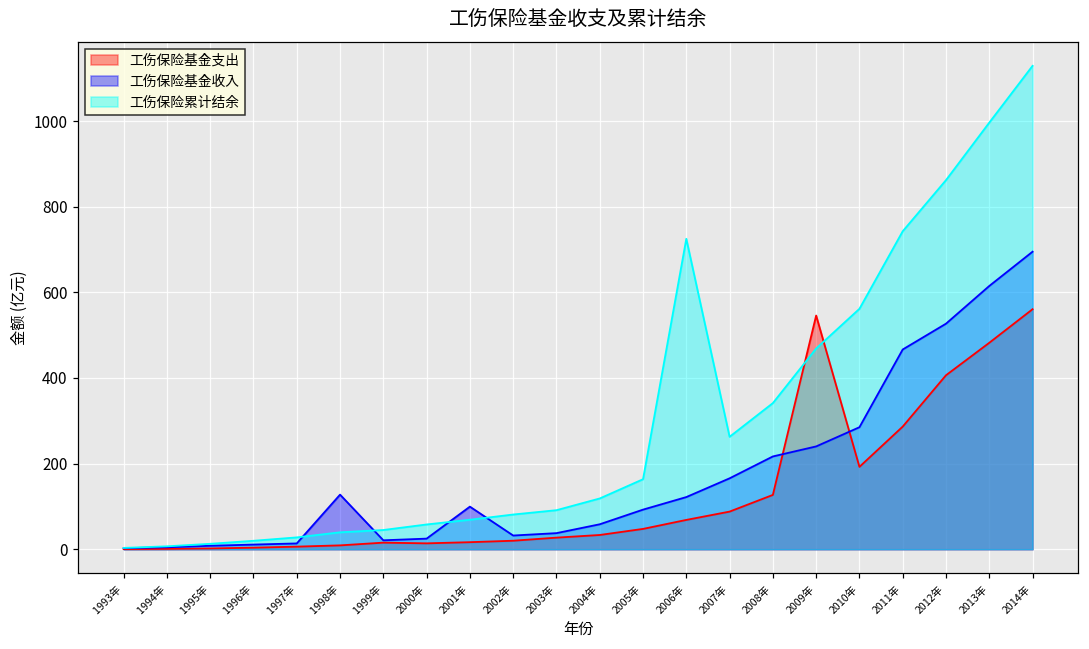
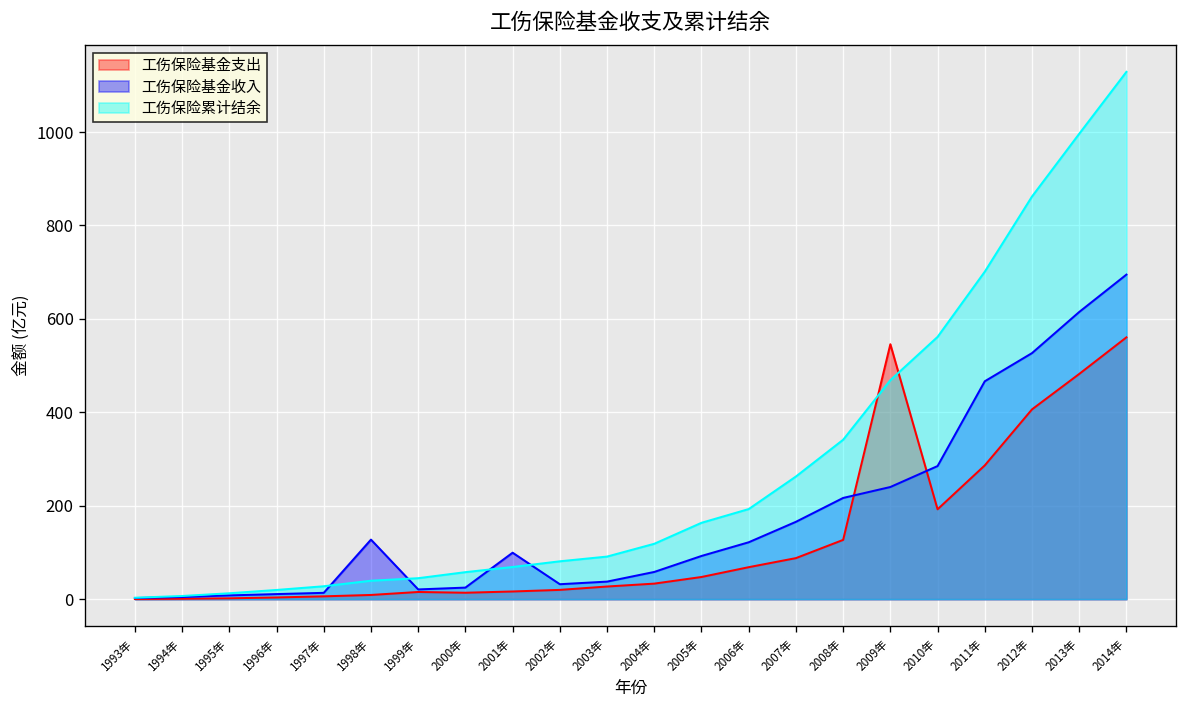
工伤保险累计结余, 2006年: 720 -> 190
工伤保险累计结余, 2011年: 740 -> 700
